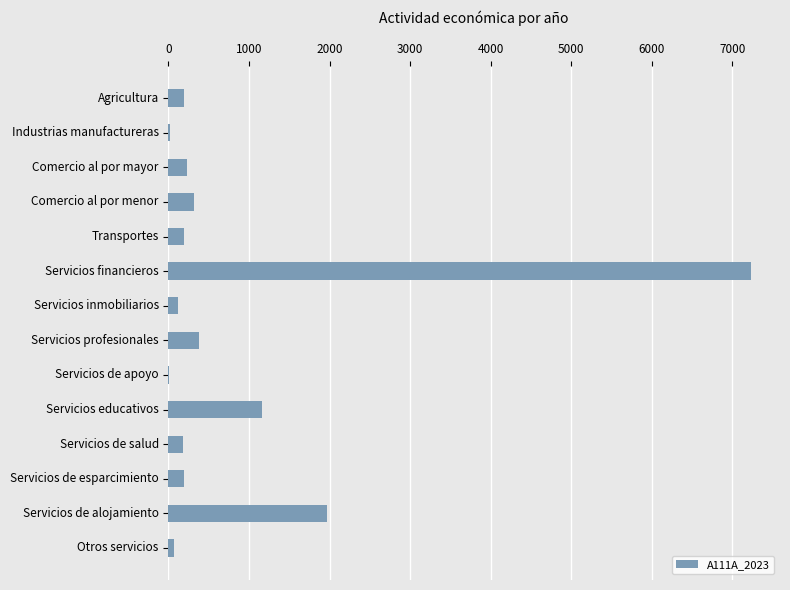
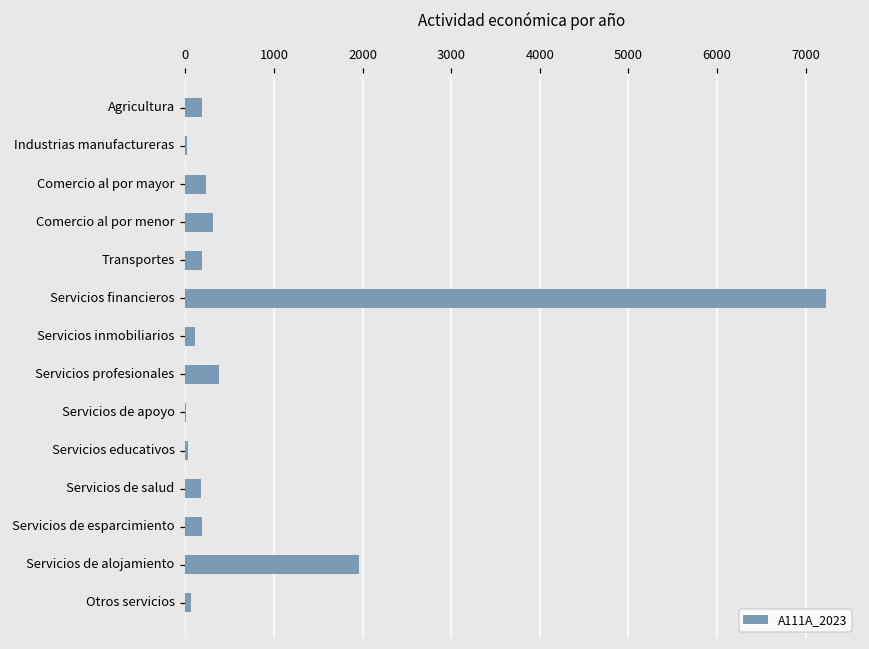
Servicios educativos: 1200 -> 0
